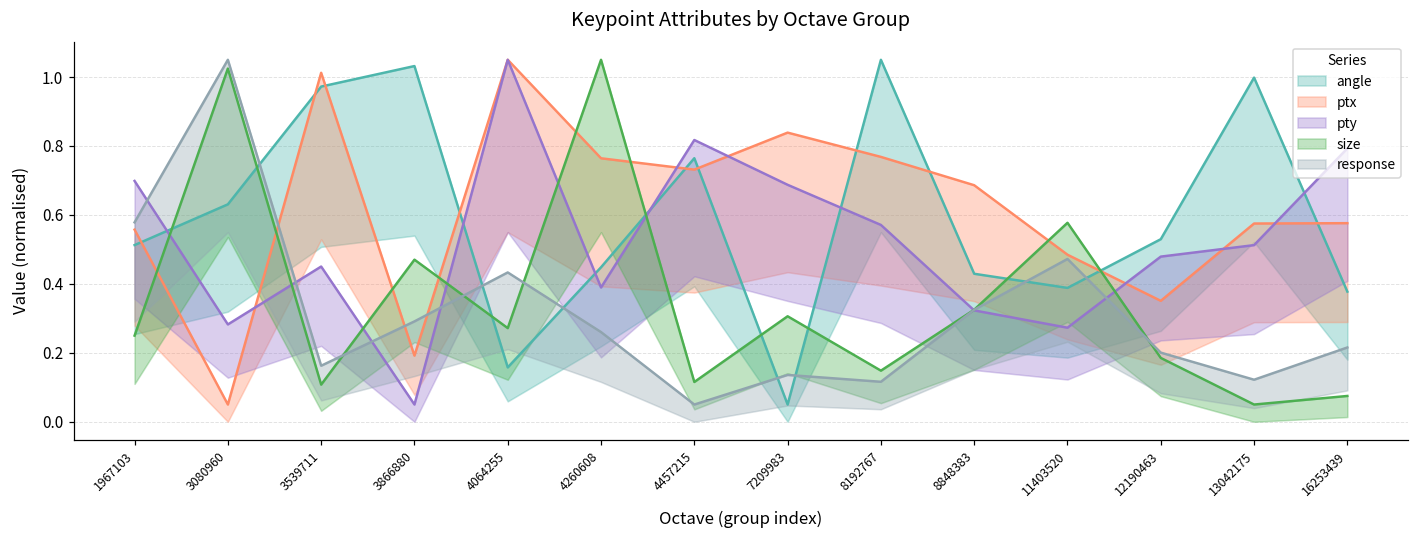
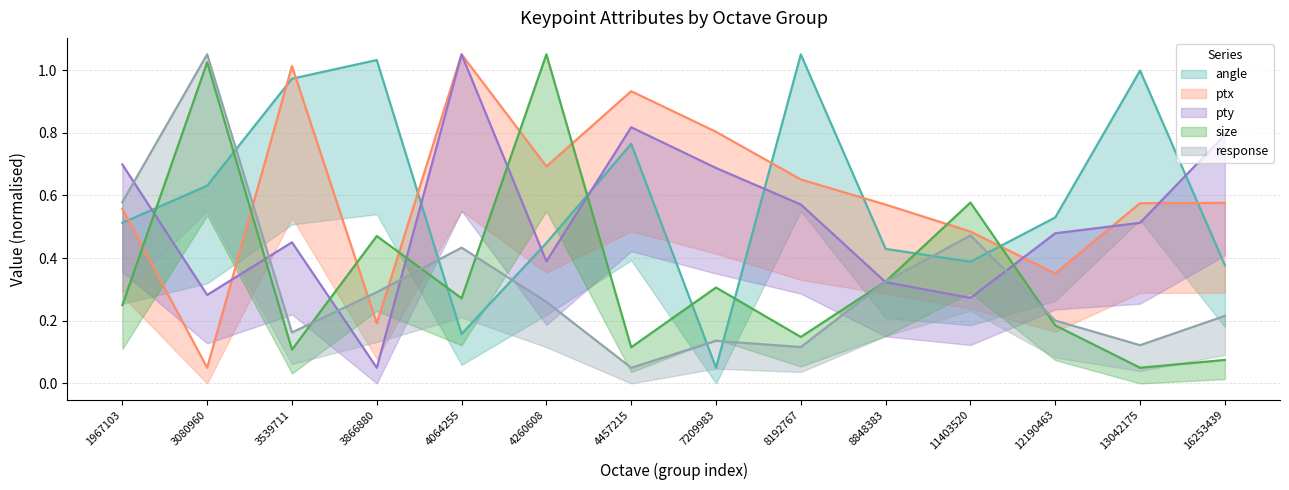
ptx, 4260608: 0.76 -> 0.69
ptx, 4457215: 0.73 -> 0.93
ptx, 7209983: 0.84 -> 0.80
ptx, 8192767: 0.77 -> 0.65
ptx, 8848383: 0.69 -> 0.57
